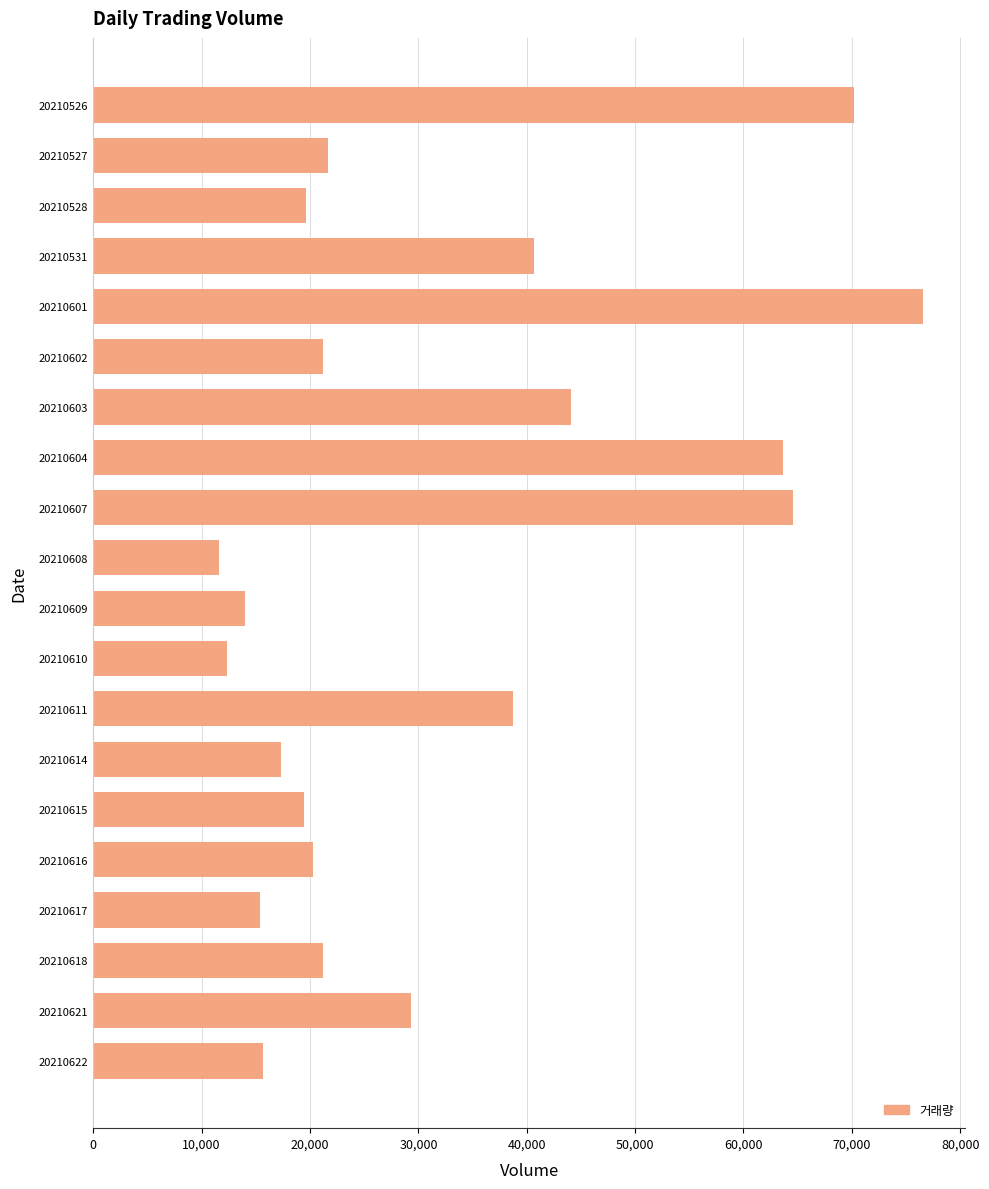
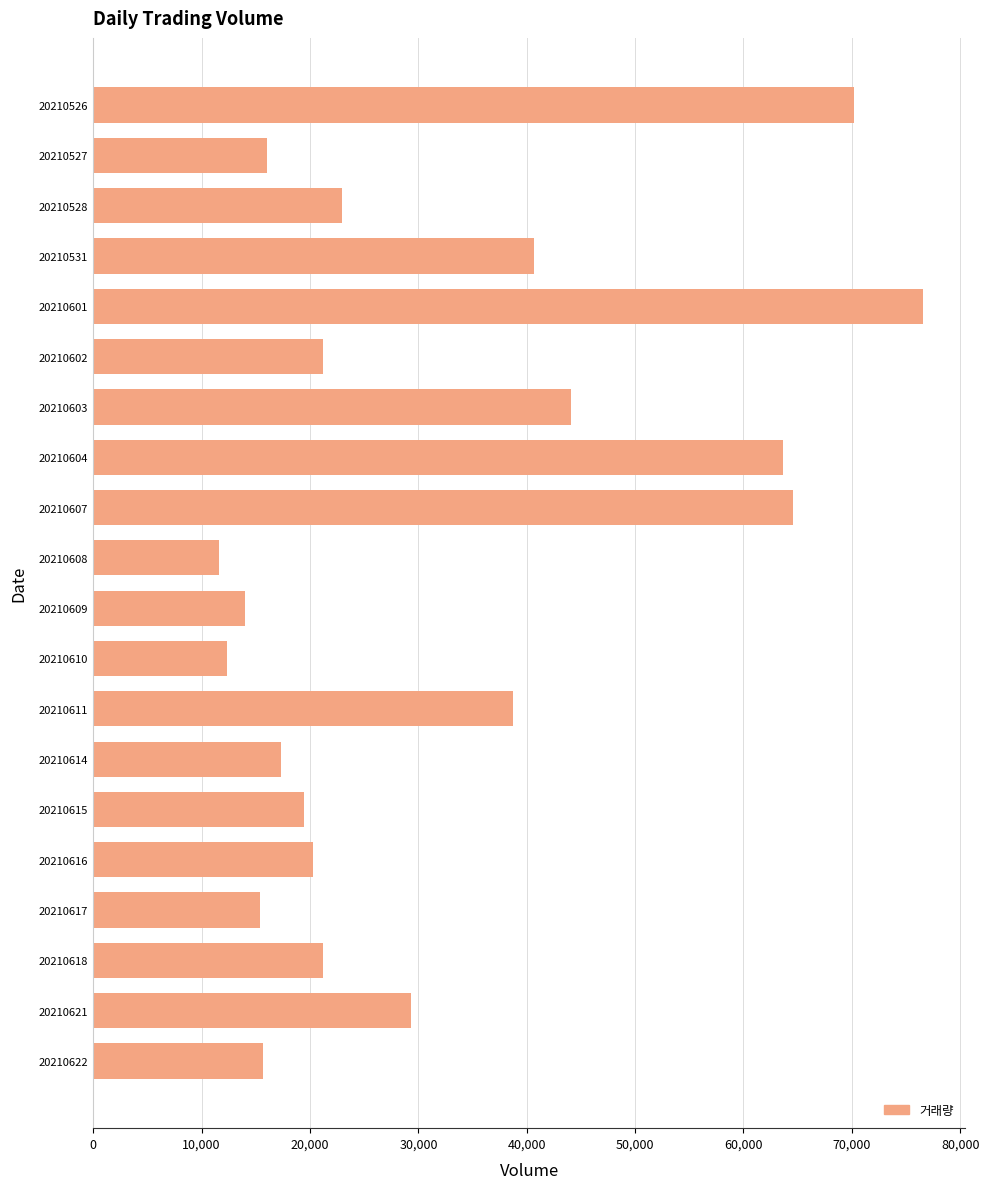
20210527: 21,700 -> 16,000
20210528: 19,600 -> 22,900
